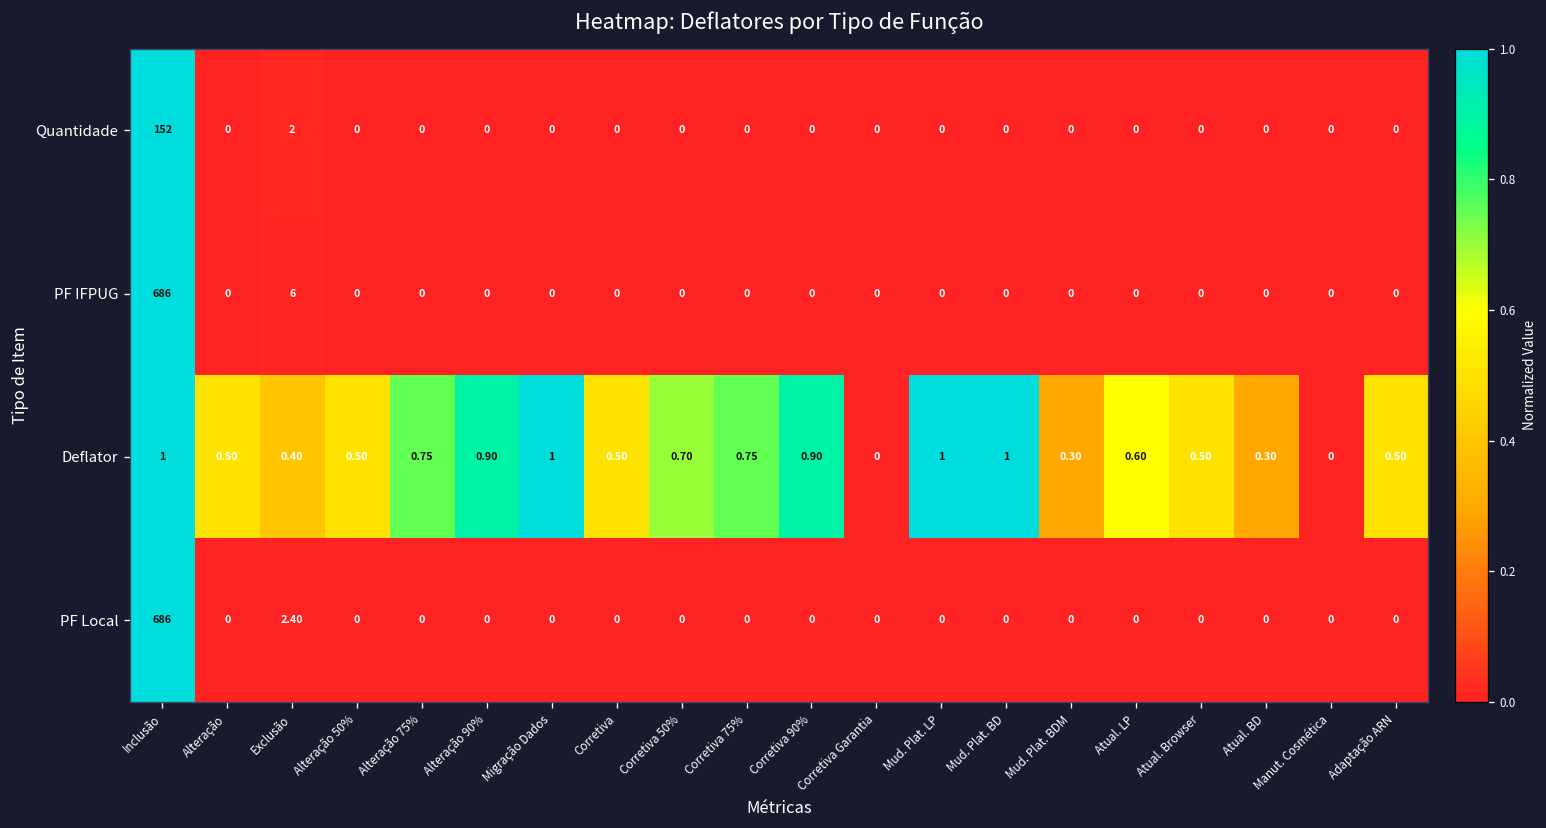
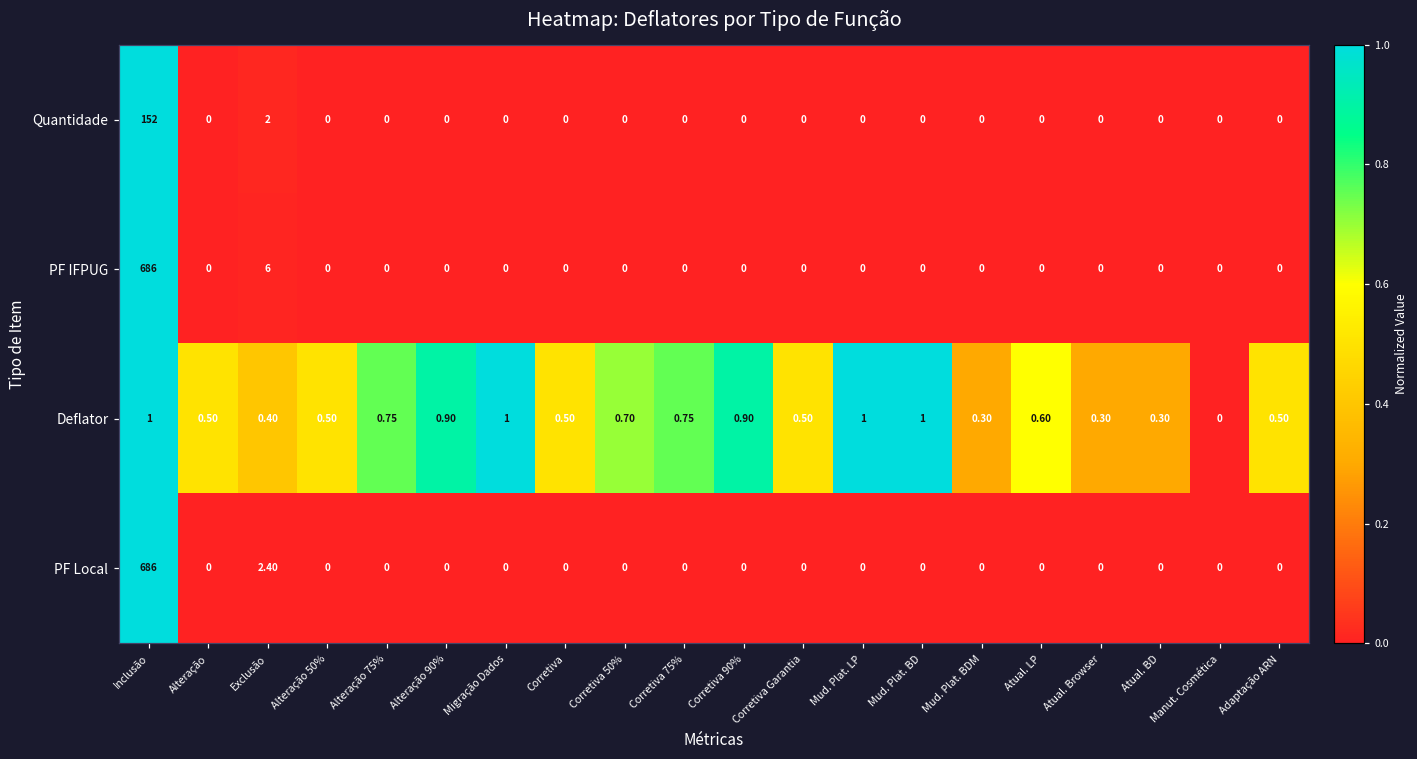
Deflator, Corretiva Garantia: 0 -> 0.50
Deflator, Atual. Browser: 0.50 -> 0.30
